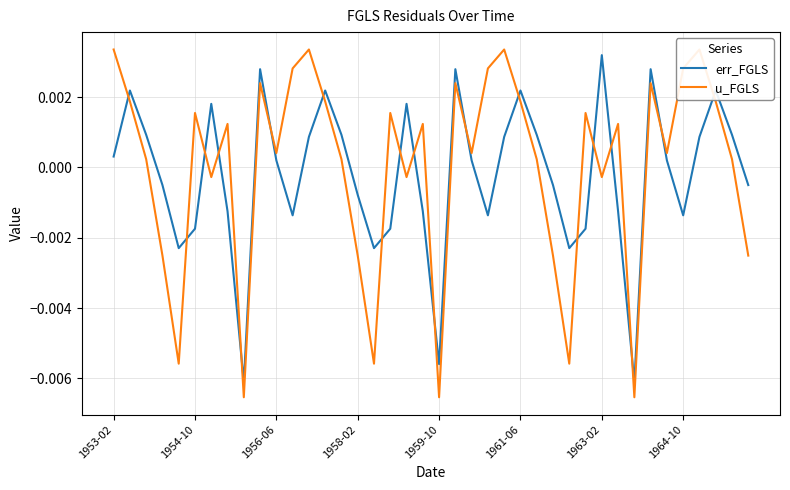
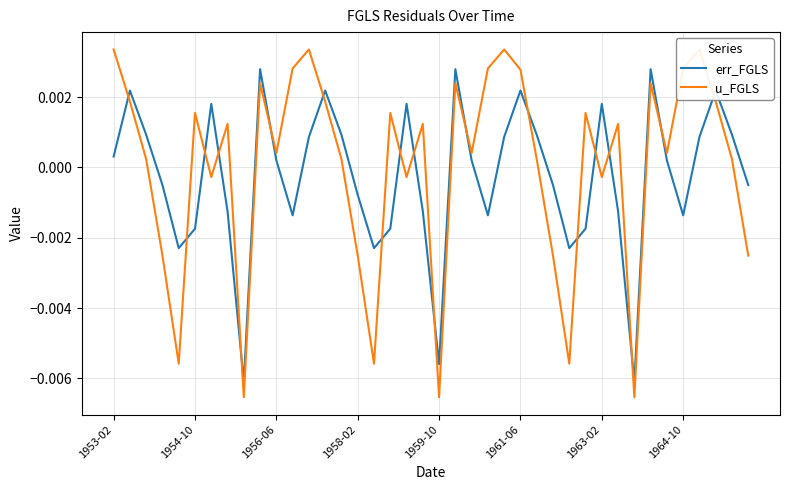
u_FGLS, 1961-06: 0.0019 -> 0.0028
err_FGLS, 1963-02: 0.0032 -> 0.0018
